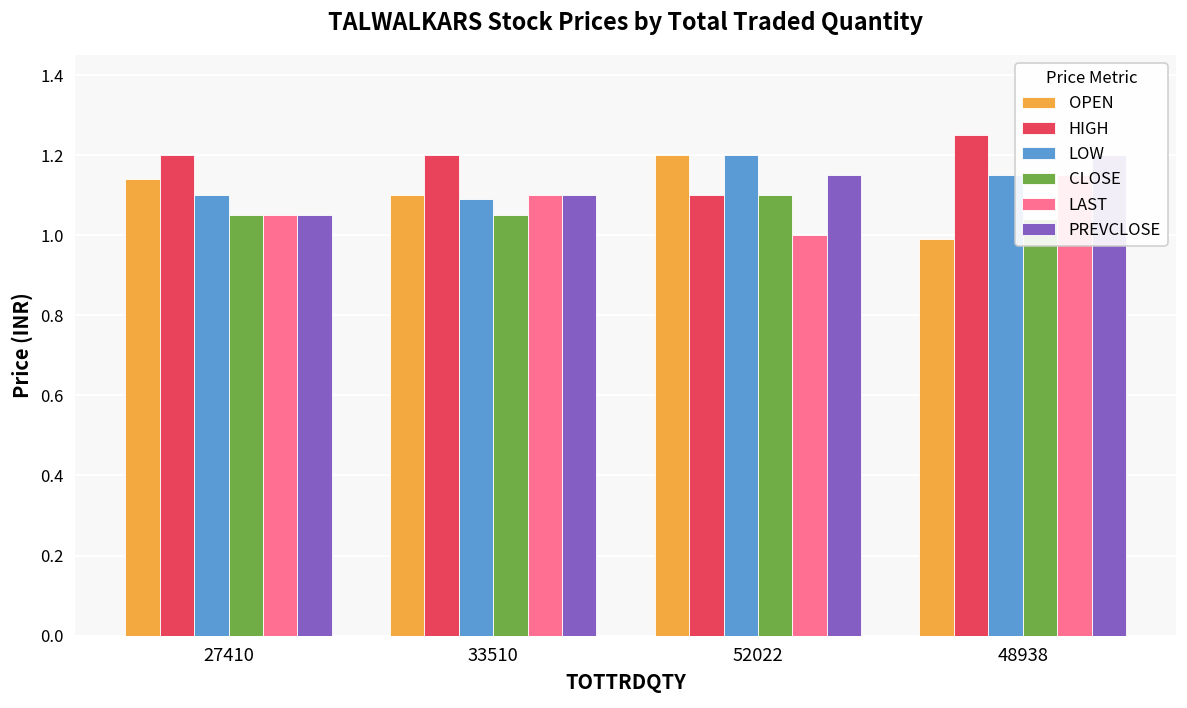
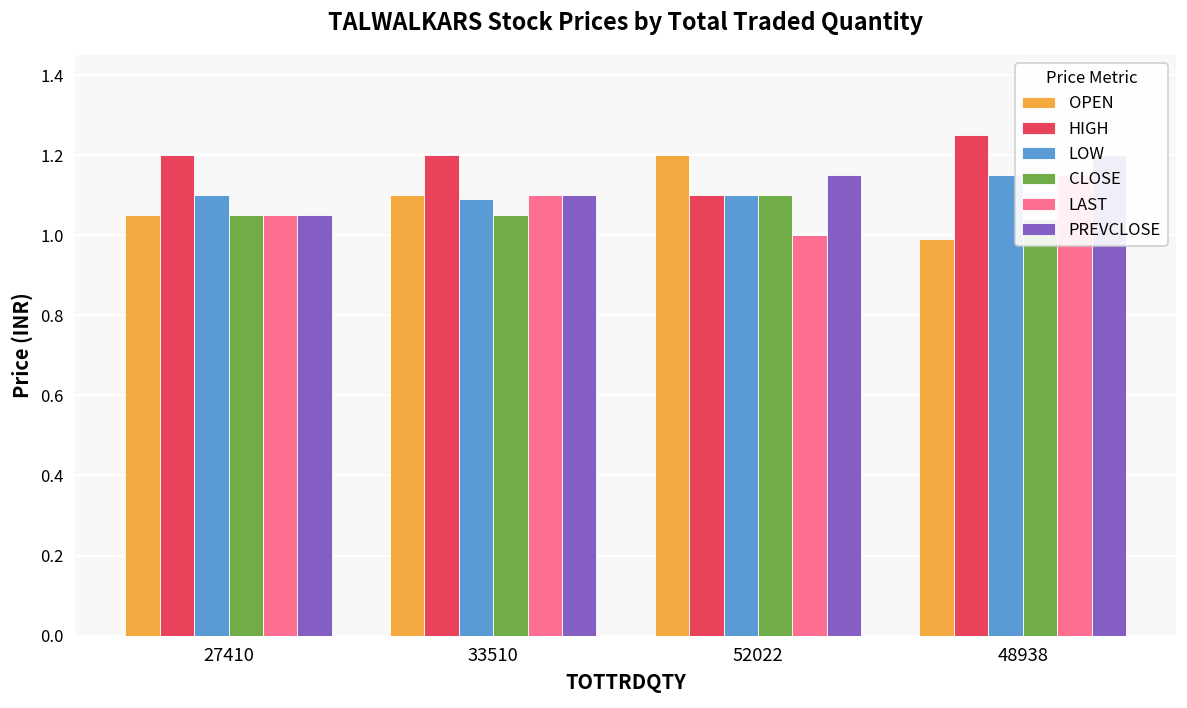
OPEN, 27410: 1.14 -> 1.05
LOW, 52022: 1.2 -> 1.1
